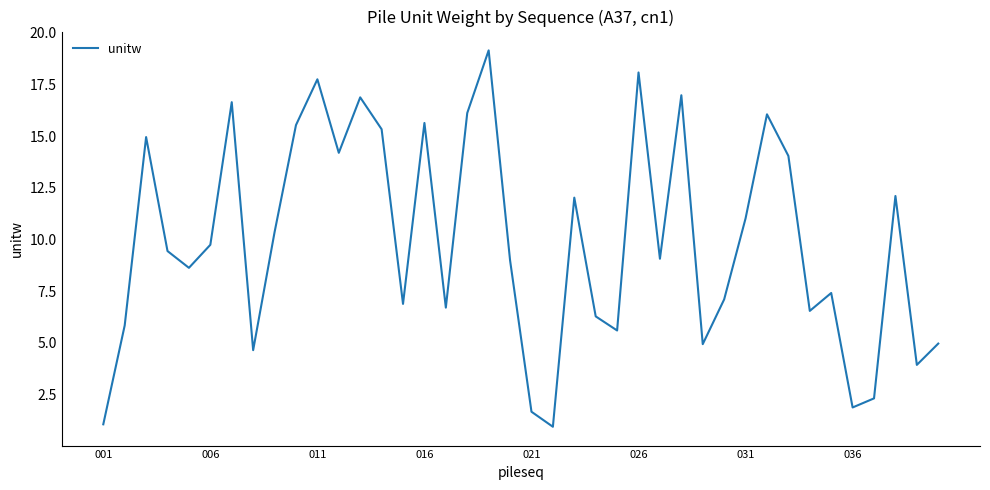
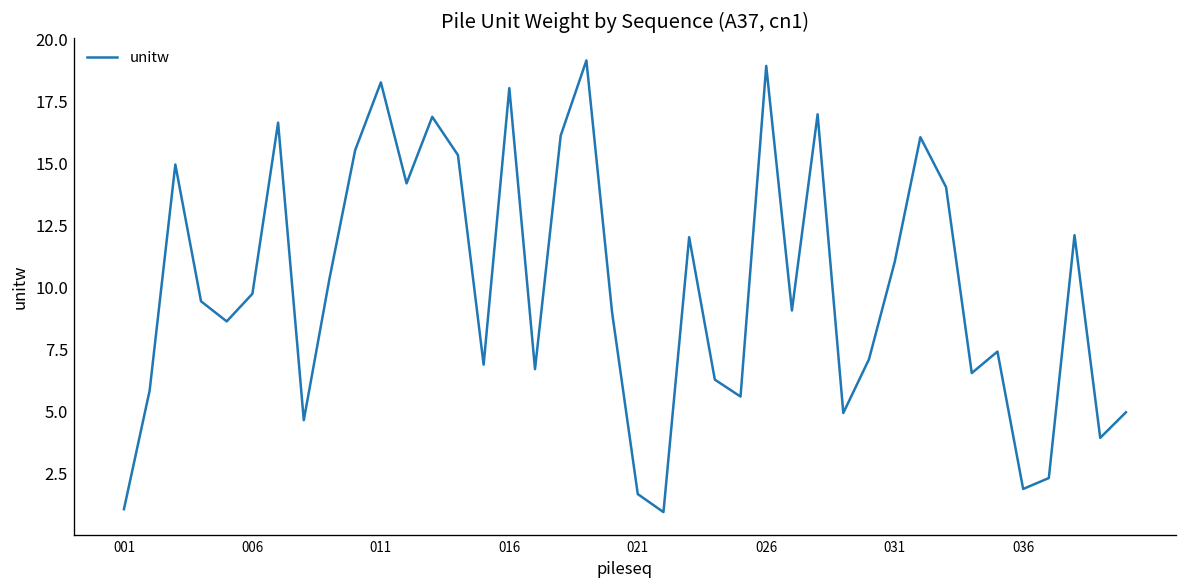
011: 17.8 -> 18.3
016: 15.6 -> 18.0
026: 18.1 -> 18.9
